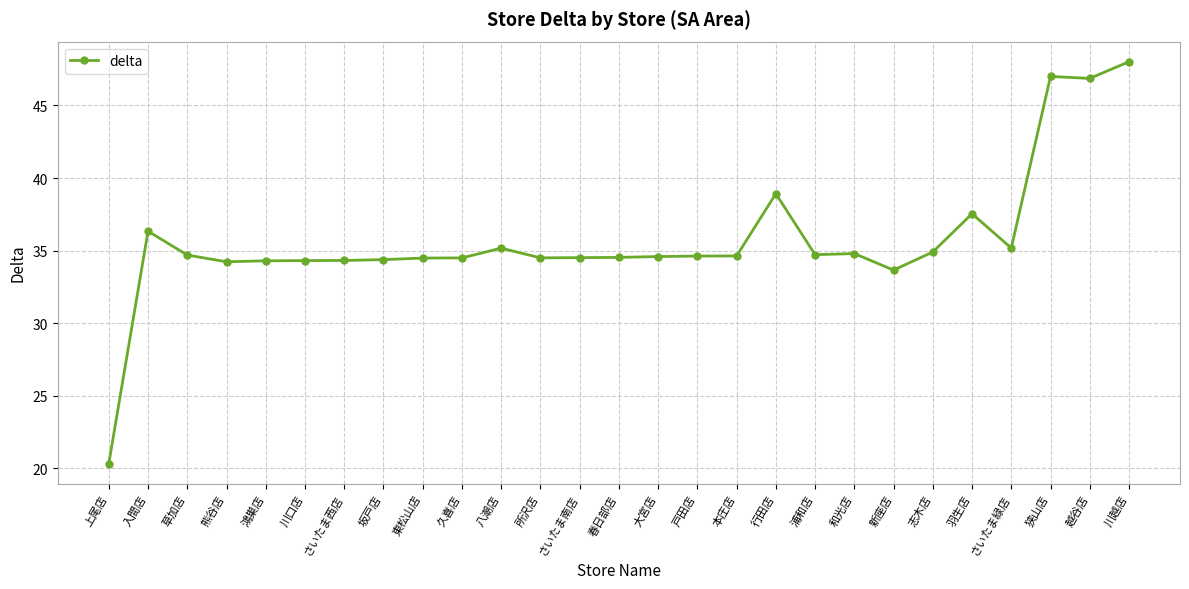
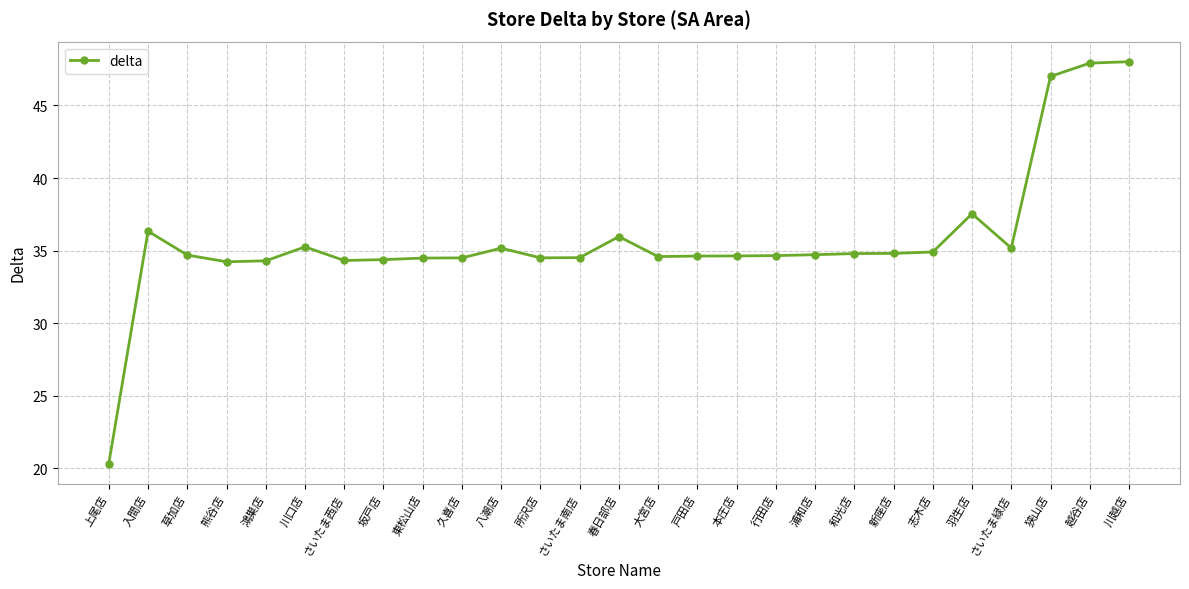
川口店: 34.3 -> 35.3
春日部店: 34.5 -> 36.0
行田店: 38.9 -> 34.7
新座店: 33.7 -> 34.8
越谷店: 46.9 -> 47.9
